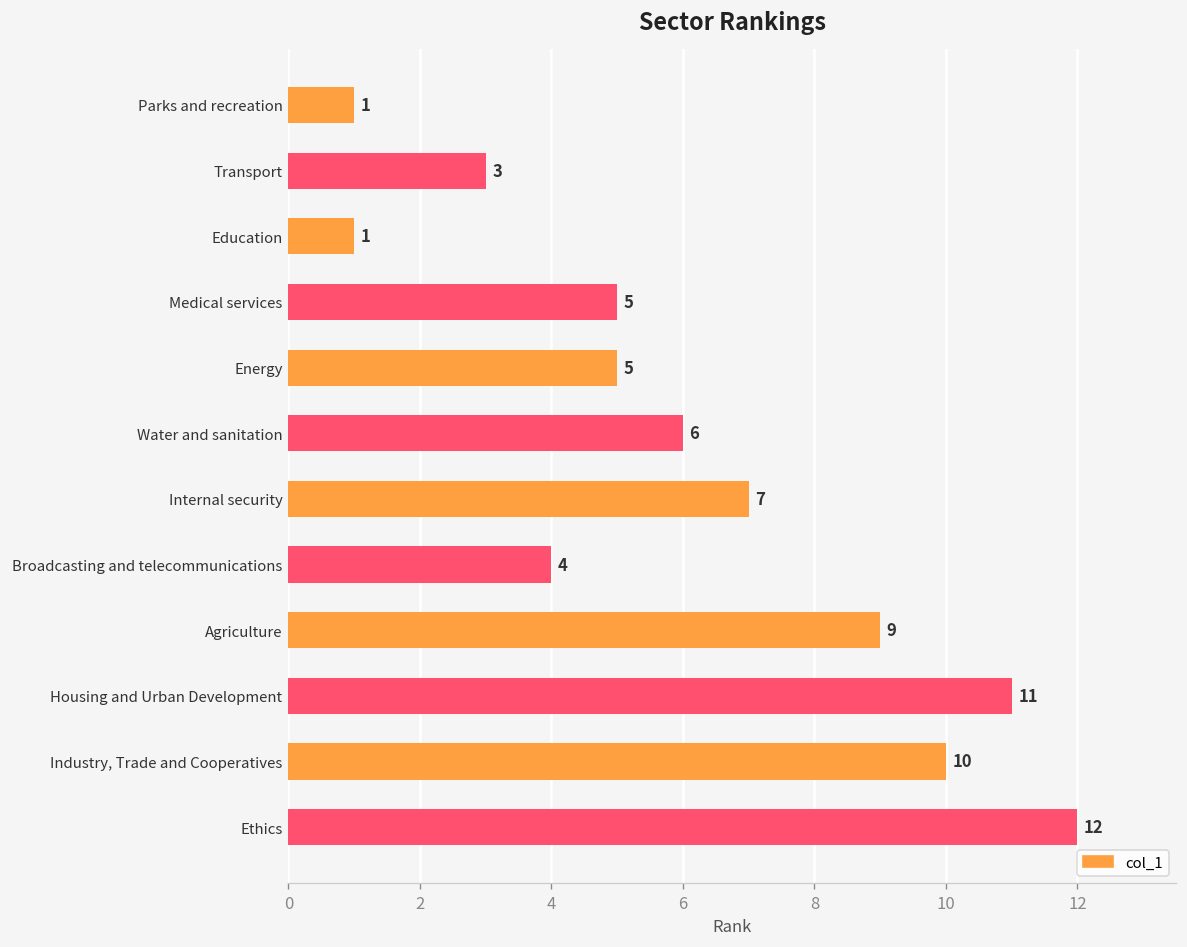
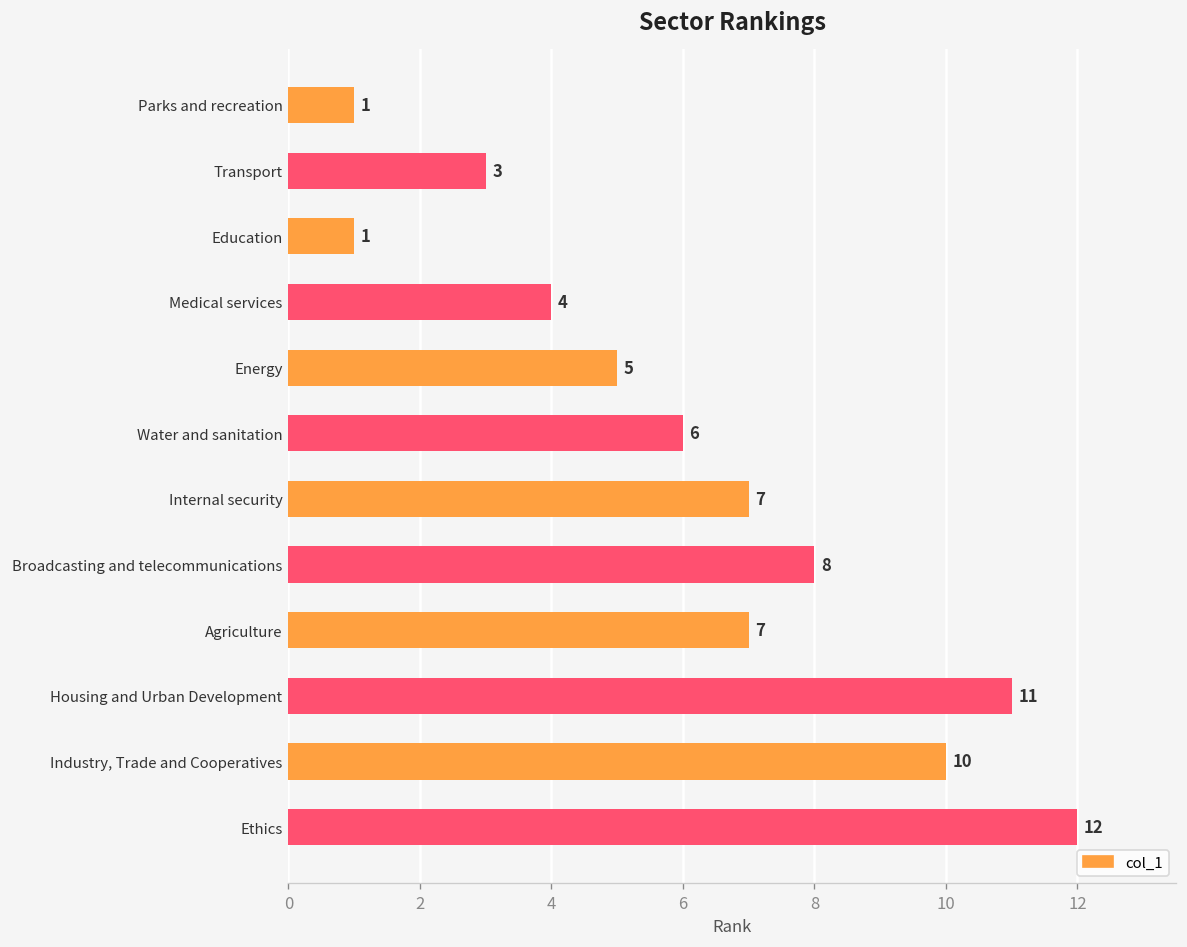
Medical services: 5 -> 4
Broadcasting and telecommunications: 4 -> 8
Agriculture: 9 -> 7
